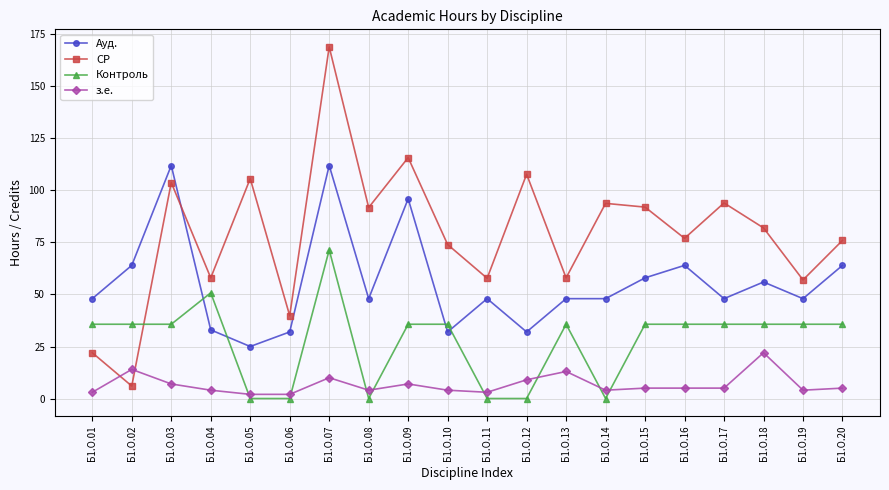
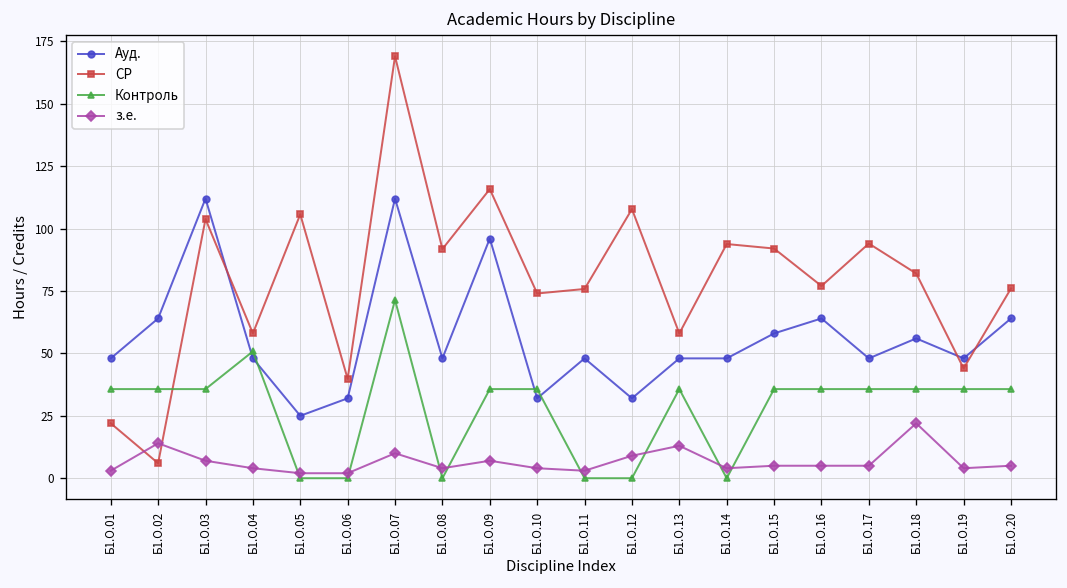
Ауд., Б1.О.04: 33 -> 48
СР, Б1.О.11: 58 -> 76
СР, Б1.О.19: 57 -> 44
